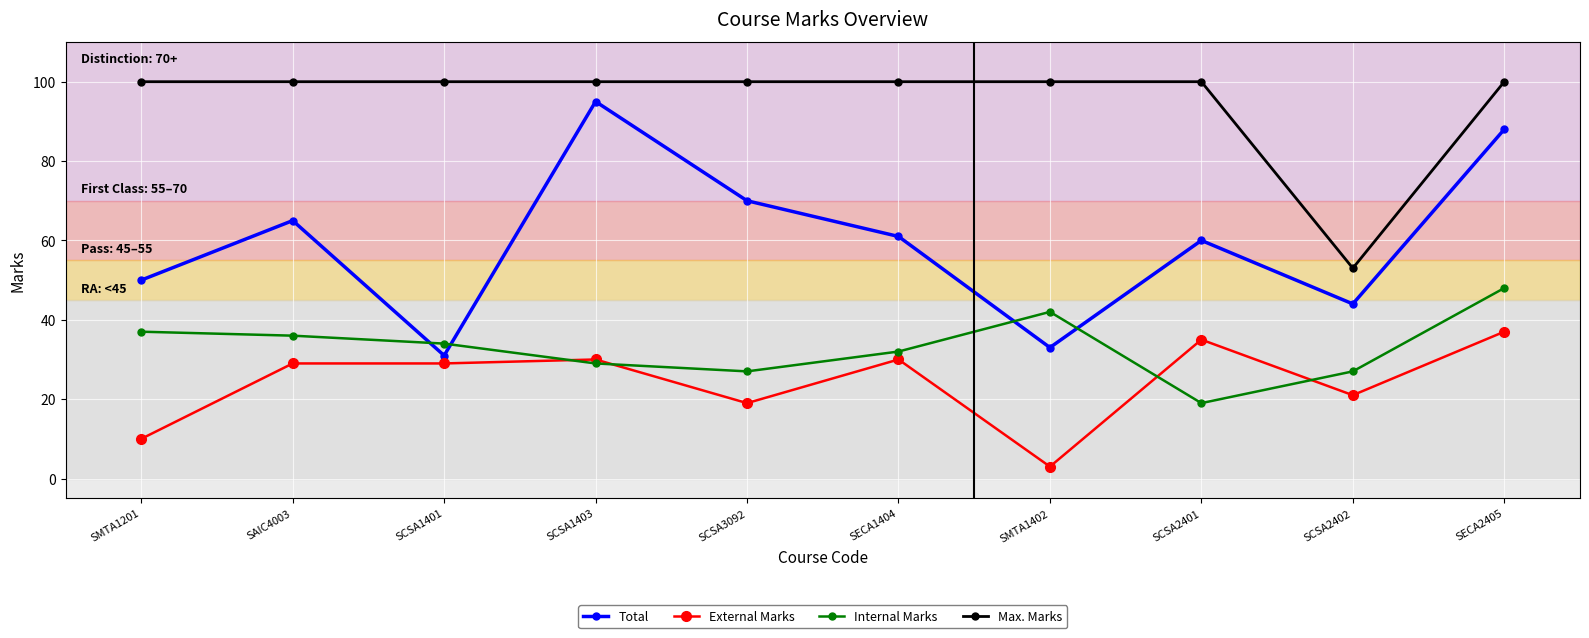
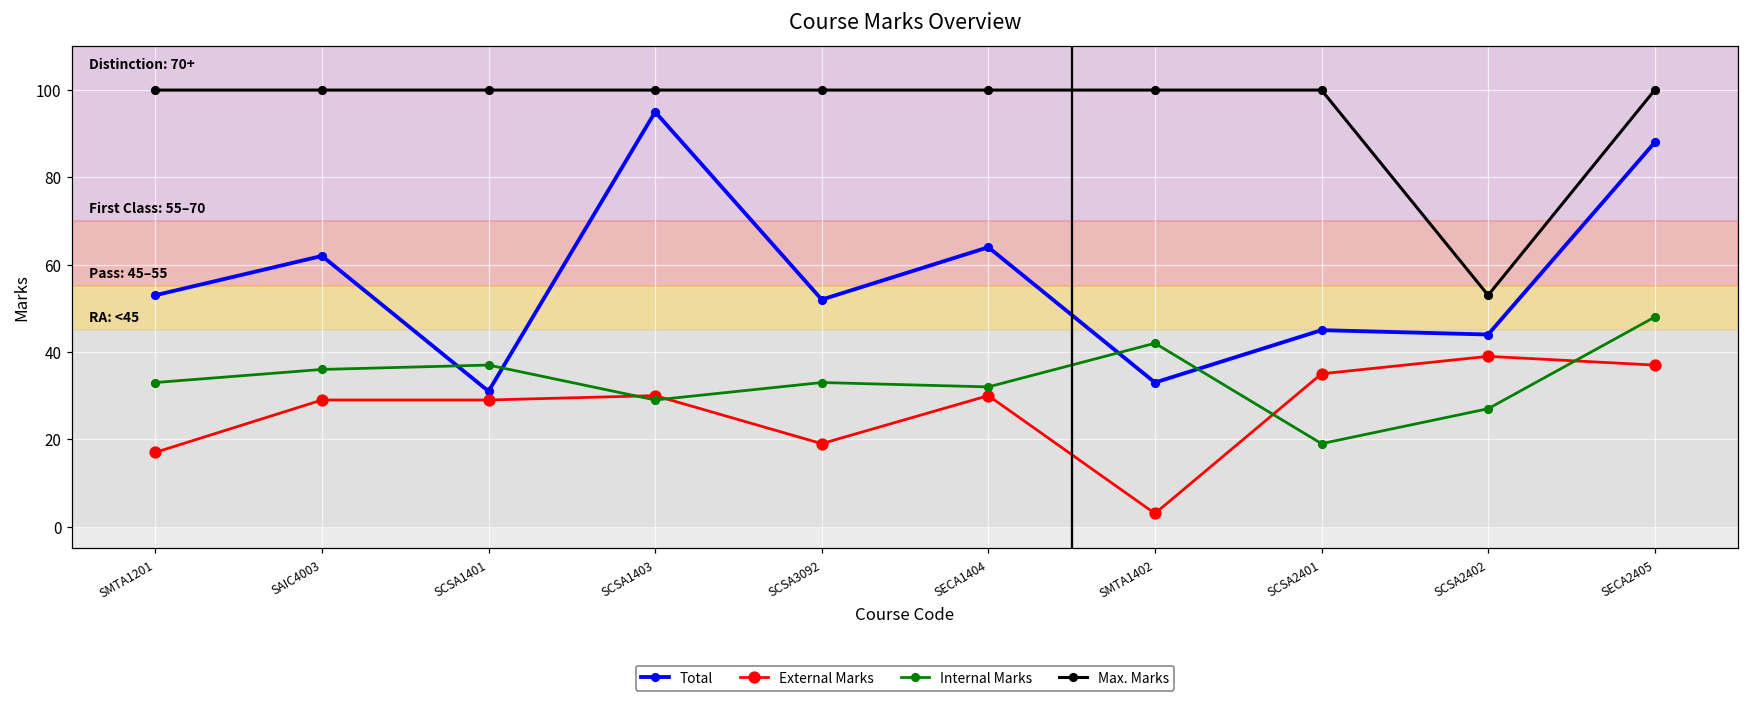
Total, SMTA1201: 50 -> 53
External Marks, SMTA1201: 10 -> 17
Internal Marks, SMTA1201: 37 -> 33
Total, SAIC4003: 65 -> 62
Internal Marks, SCSA1401: 34 -> 37
Total, SCSA3092: 70 -> 52
Internal Marks, SCSA3092: 27 -> 33
Total, SECA1404: 61 -> 64
Total, SCSA2401: 60 -> 45
External Marks, SCSA2402: 21 -> 39
